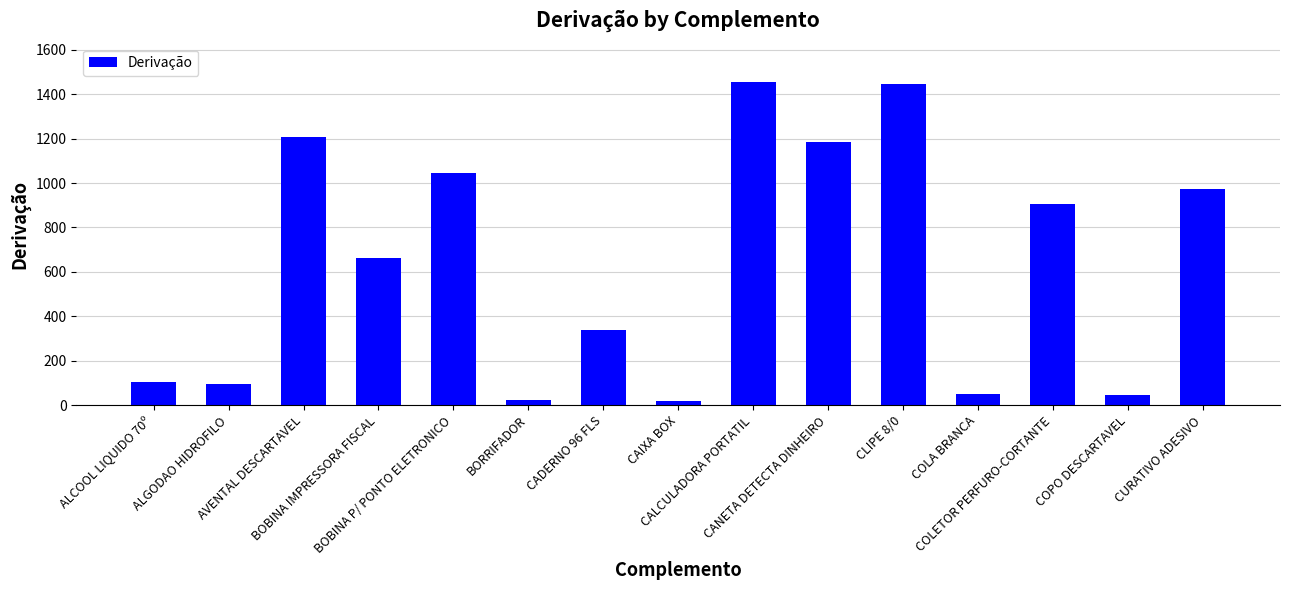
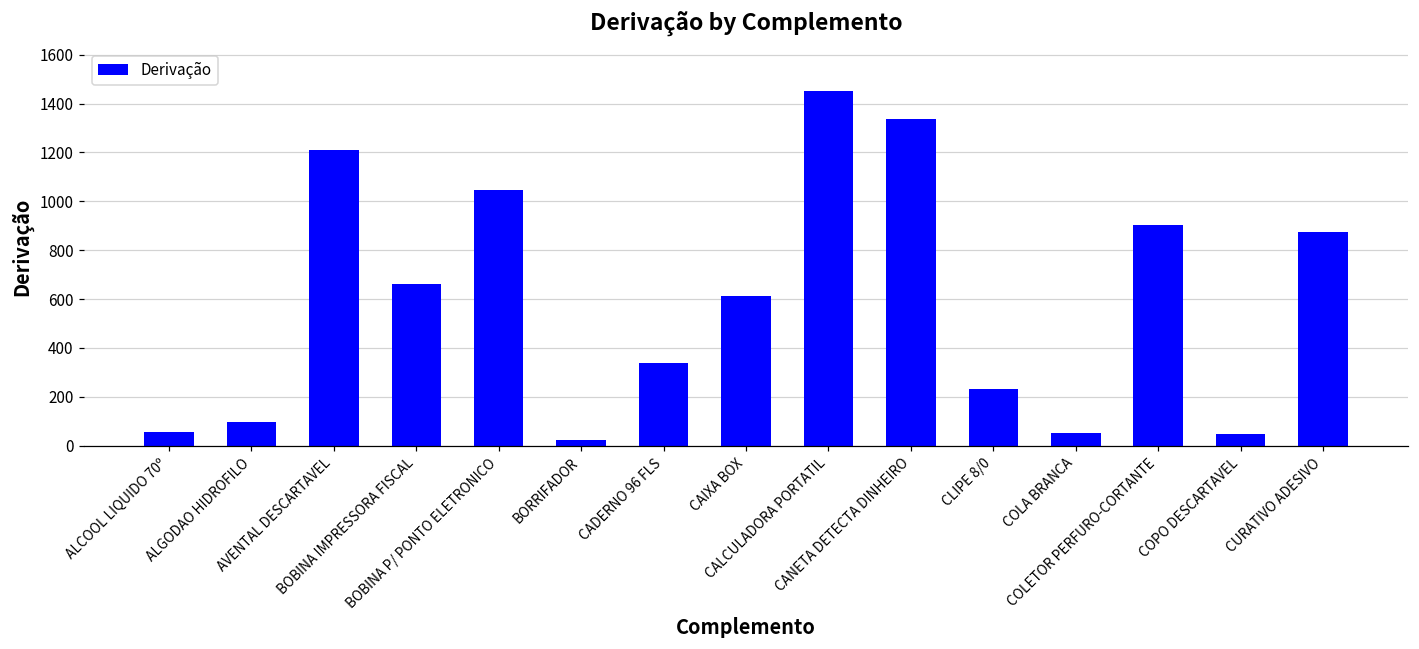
ALCOOL LIQUIDO 70º: 110 -> 50
CAIXA BOX: 20 -> 610
CANETA DETECTA DINHEIRO: 1180 -> 1340
CLIPE 8/0: 1440 -> 230
CURATIVO ADESIVO: 970 -> 870
